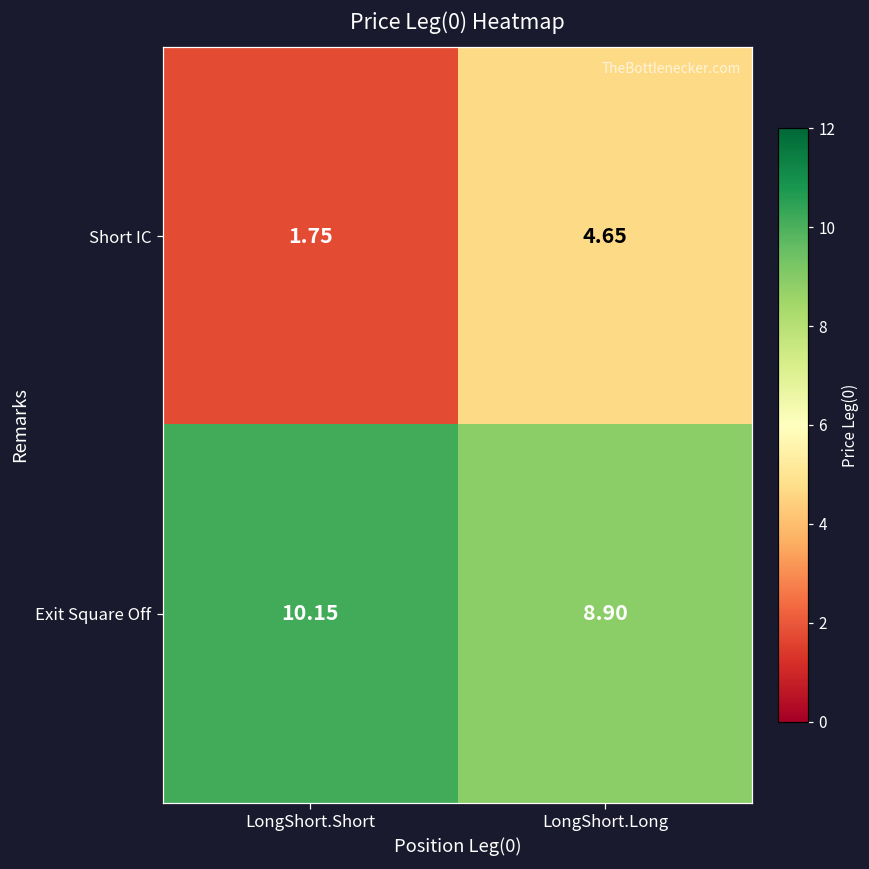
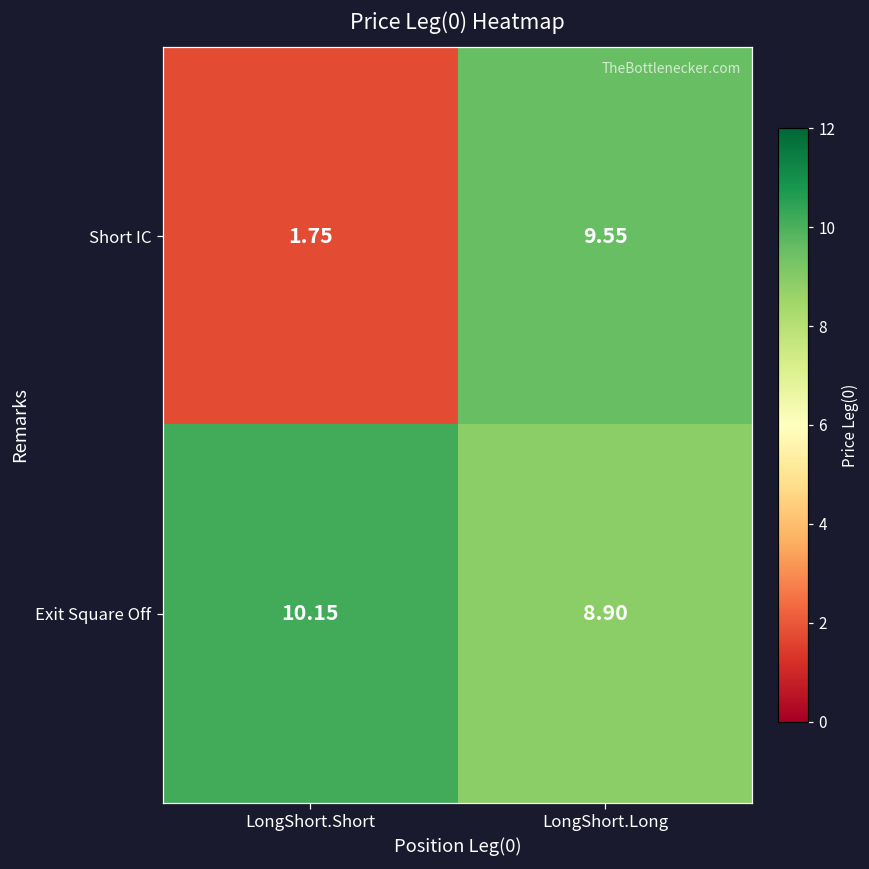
Short IC, LongShort.Long: 4.65 -> 9.55
